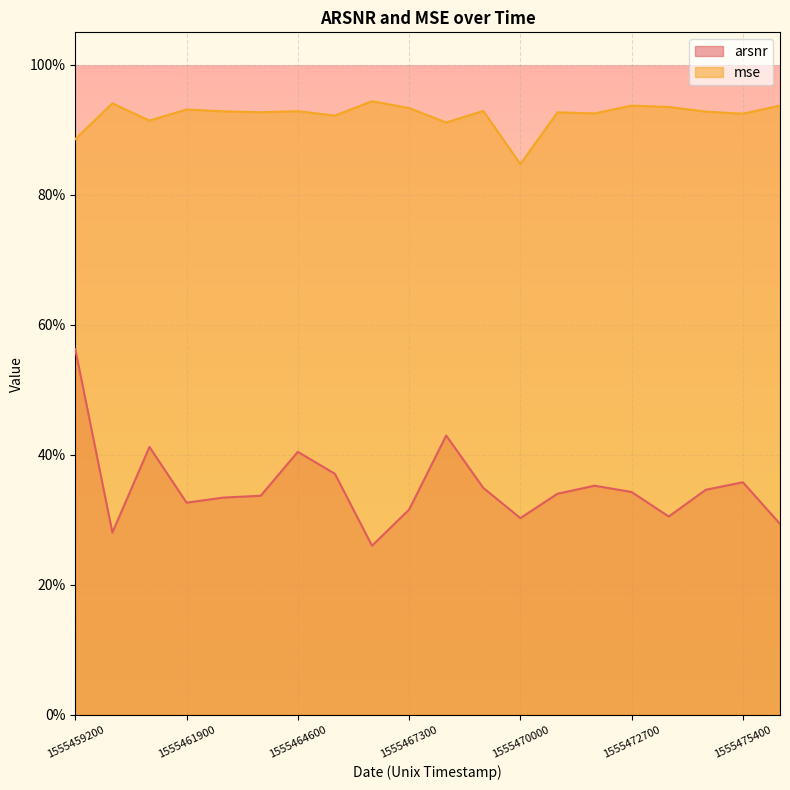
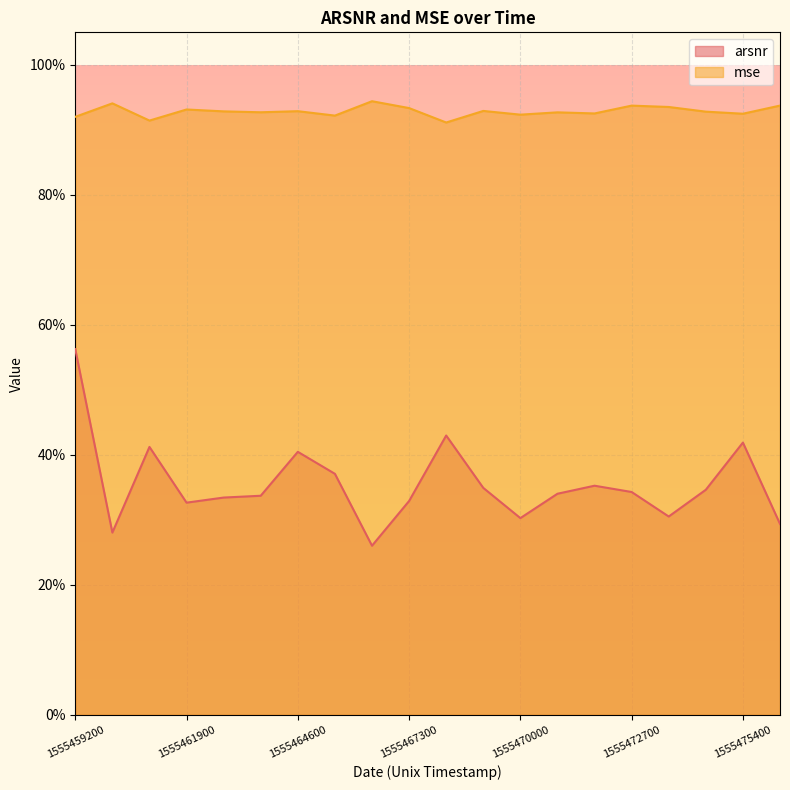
mse, 1555459200: 89% -> 92%
arsnr, 1555467300: 32% -> 33%
mse, 1555470000: 85% -> 92%
arsnr, 1555475400: 36% -> 42%
